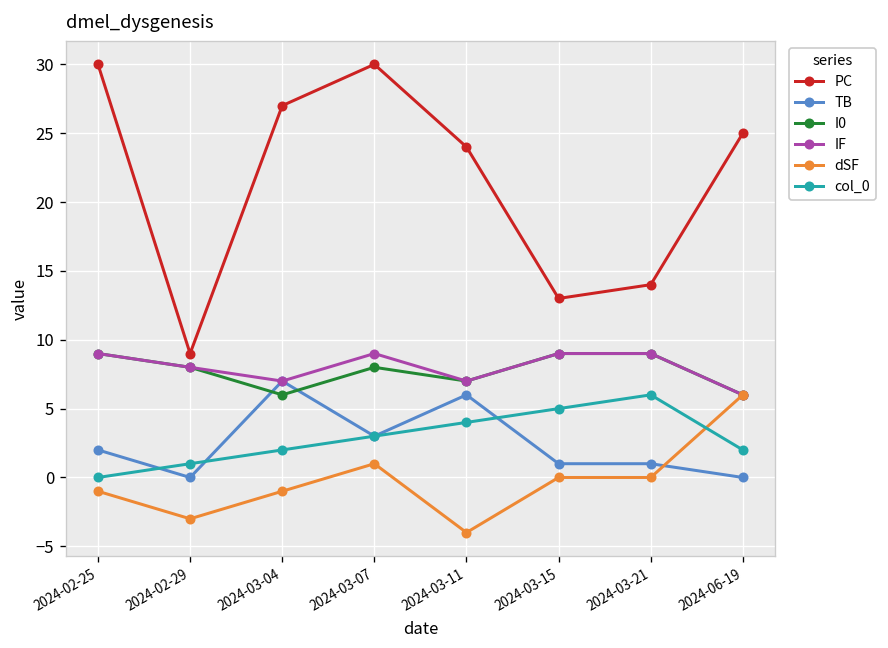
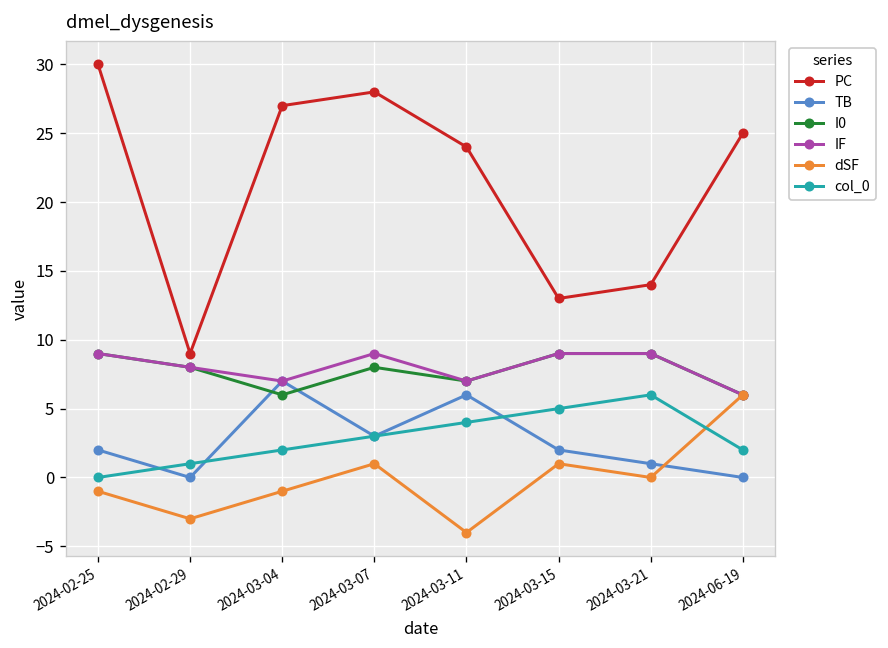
PC, 2024-03-07: 30 -> 28
TB, 2024-03-15: 1 -> 2
dSF, 2024-03-15: 0 -> 1
